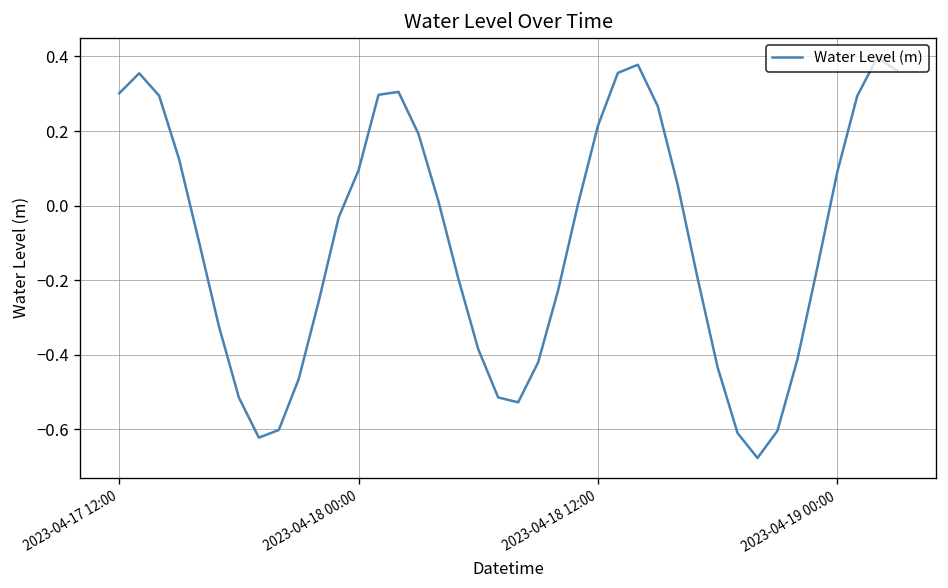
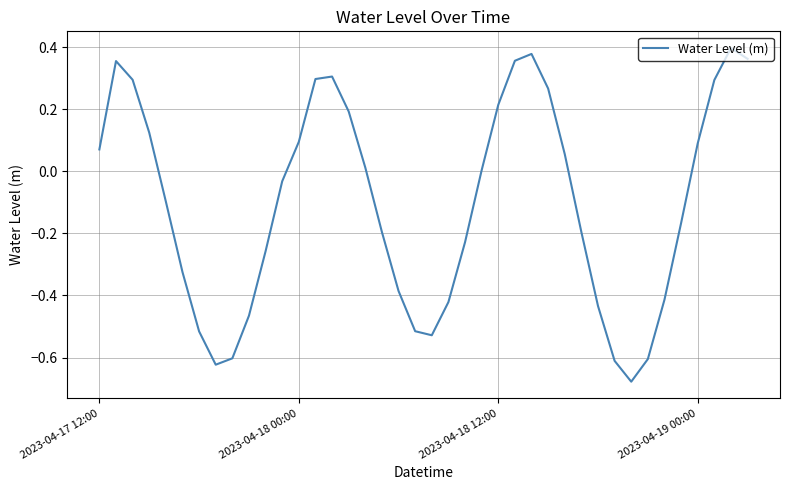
2023-04-17 12:00: 0.30 -> 0.07
